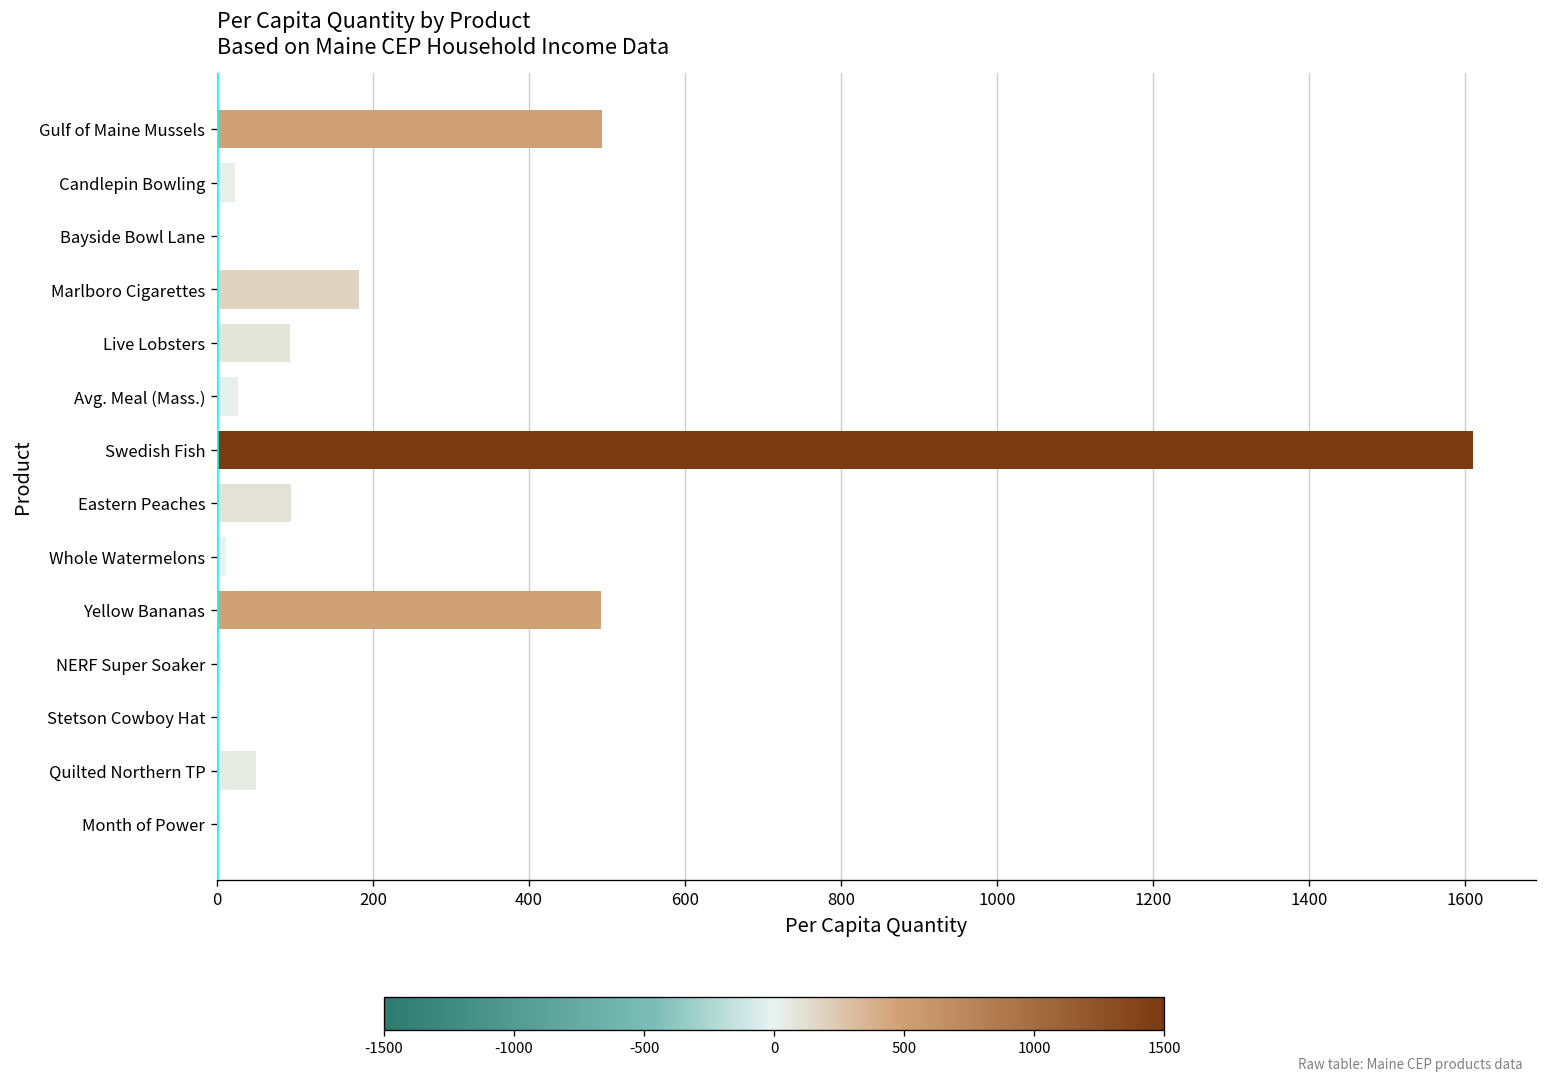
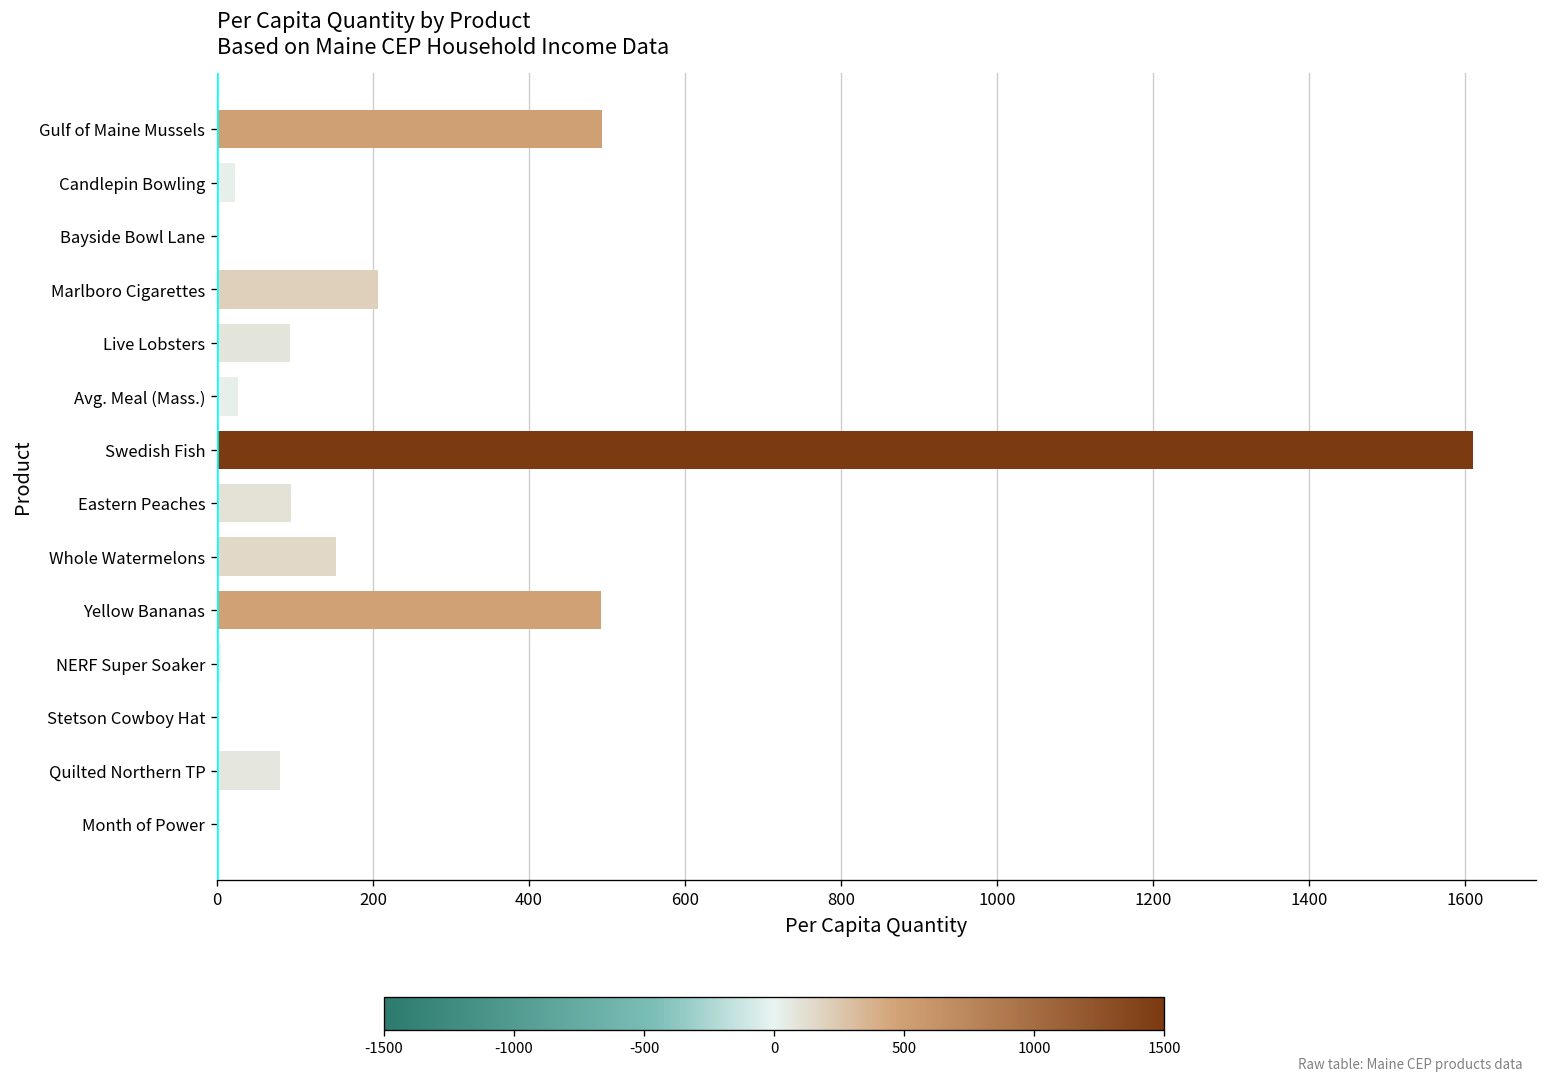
Marlboro Cigarettes: 180 -> 210
Whole Watermelons: 10 -> 150
Quilted Northern TP: 50 -> 80
